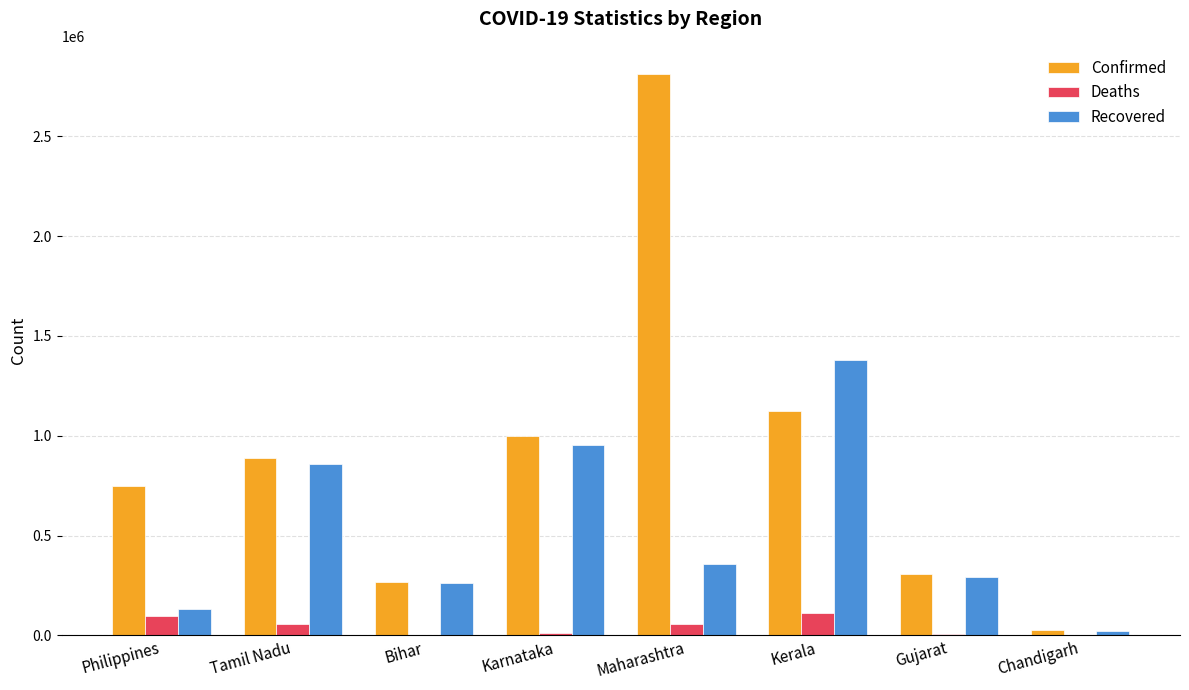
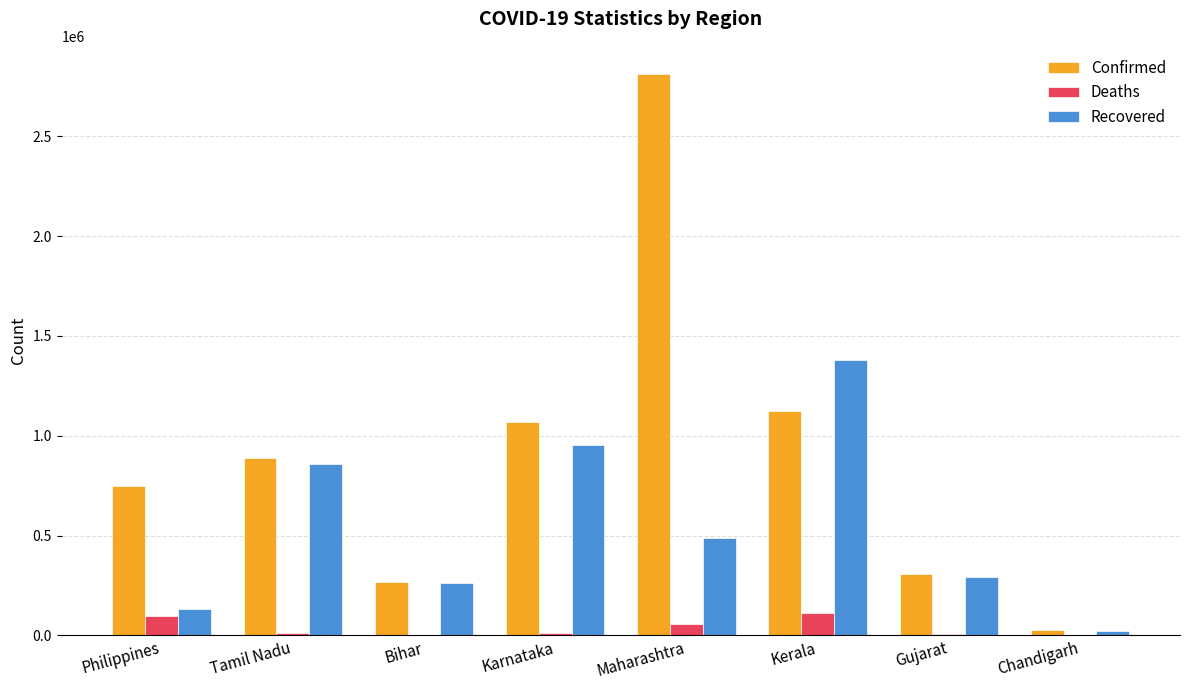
Deaths, Tamil Nadu: 60000 -> 10000
Confirmed, Karnataka: 1000000 -> 1070000
Recovered, Maharashtra: 360000 -> 490000
